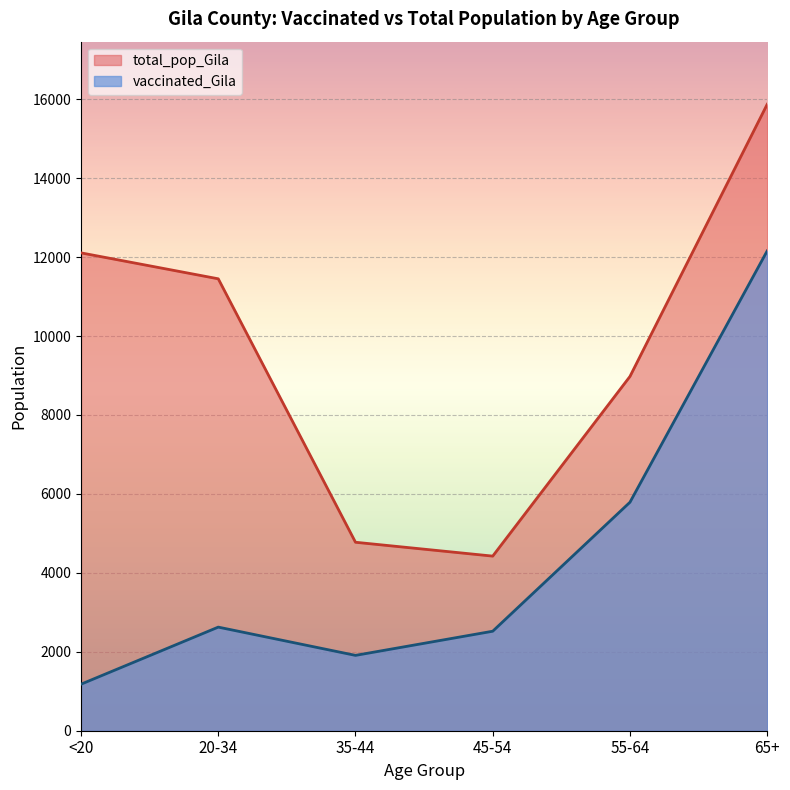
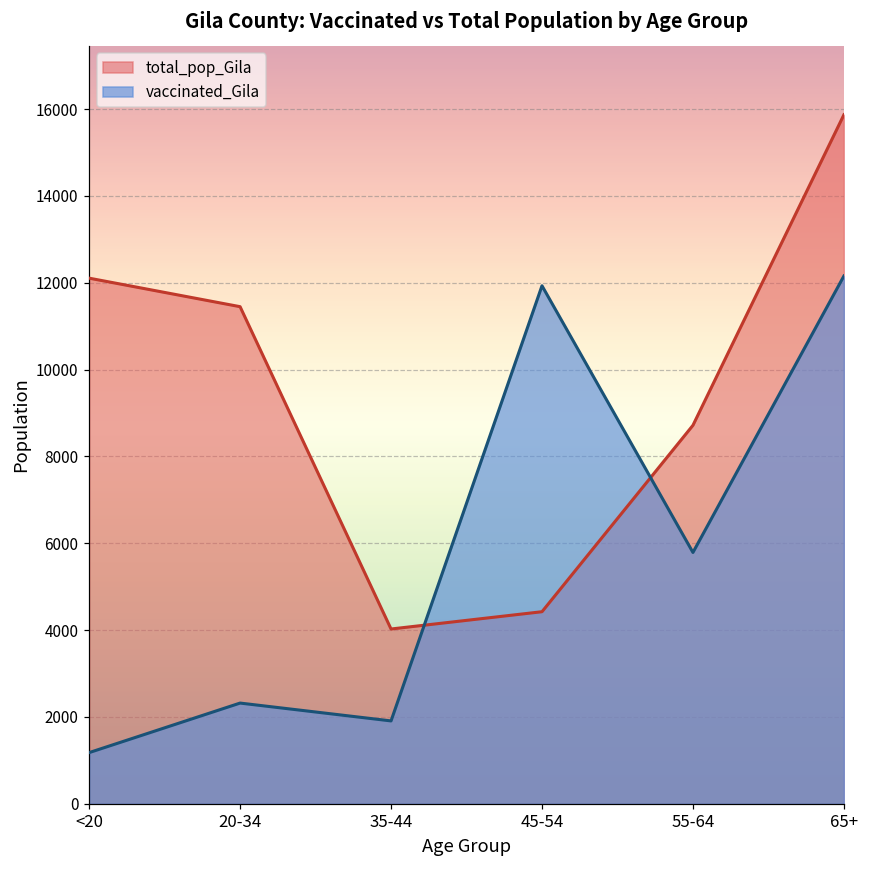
vaccinated_Gila, 20-34: 2600 -> 2300
total_pop_Gila, 35-44: 4800 -> 4000
vaccinated_Gila, 45-54: 2500 -> 11900
total_pop_Gila, 55-64: 9000 -> 8700
